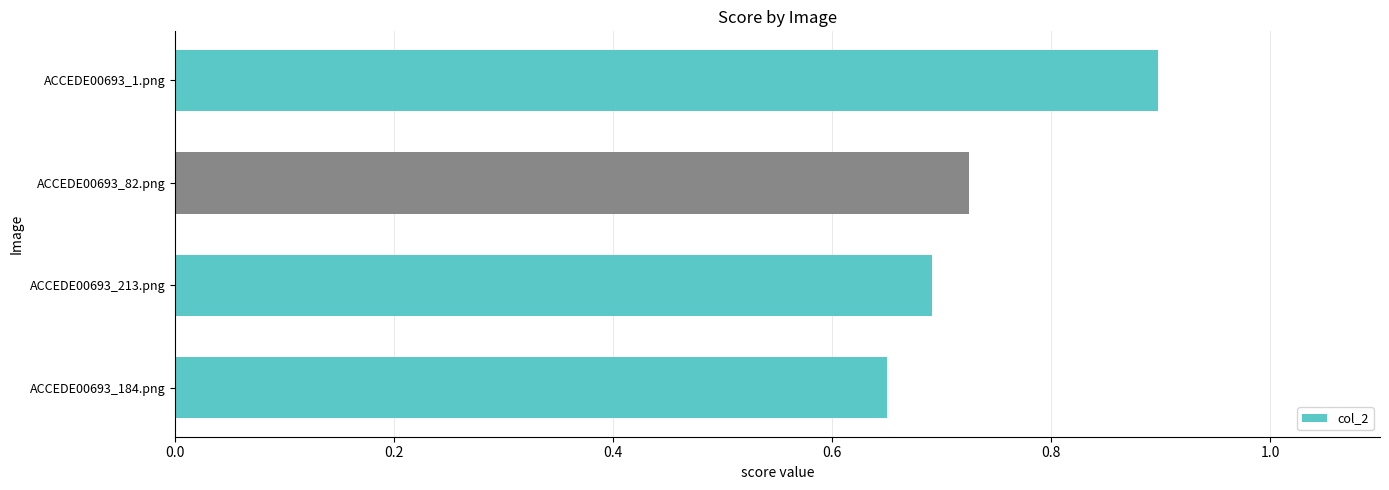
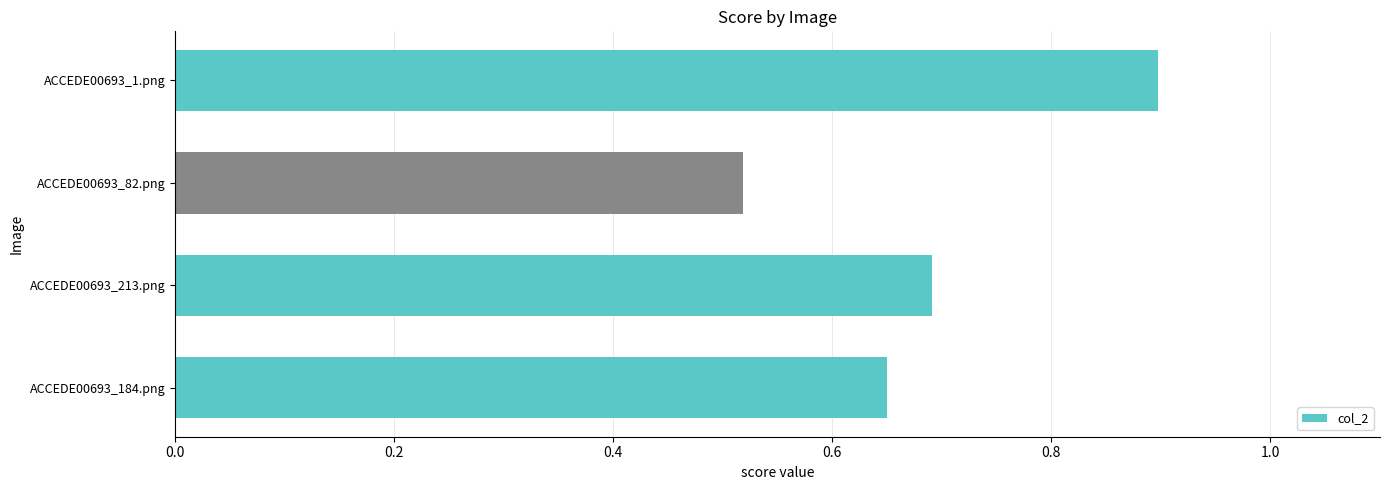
ACCEDE00693_82.png: 0.725 -> 0.518
